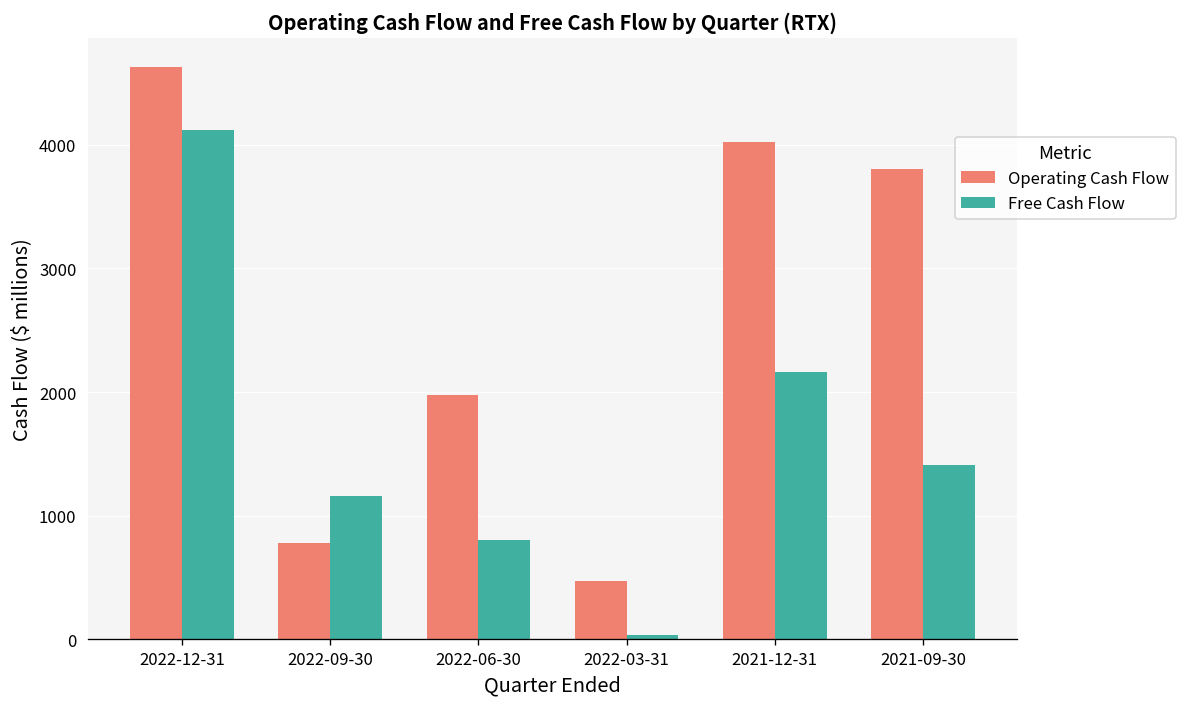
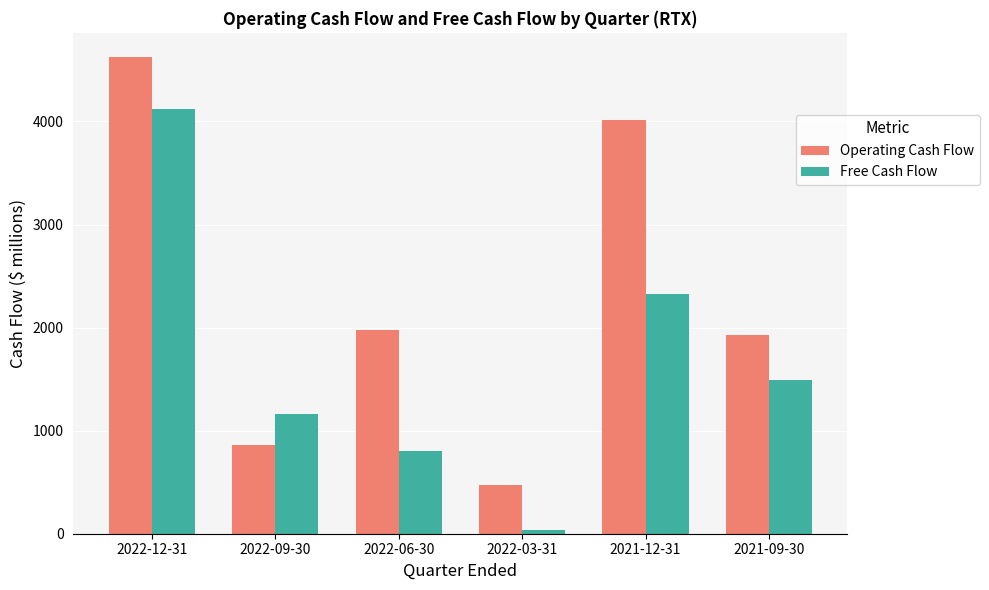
Operating Cash Flow, 2022-09-30: 780 -> 870
Free Cash Flow, 2021-12-31: 2160 -> 2330
Operating Cash Flow, 2021-09-30: 3810 -> 1930
Free Cash Flow, 2021-09-30: 1410 -> 1500
